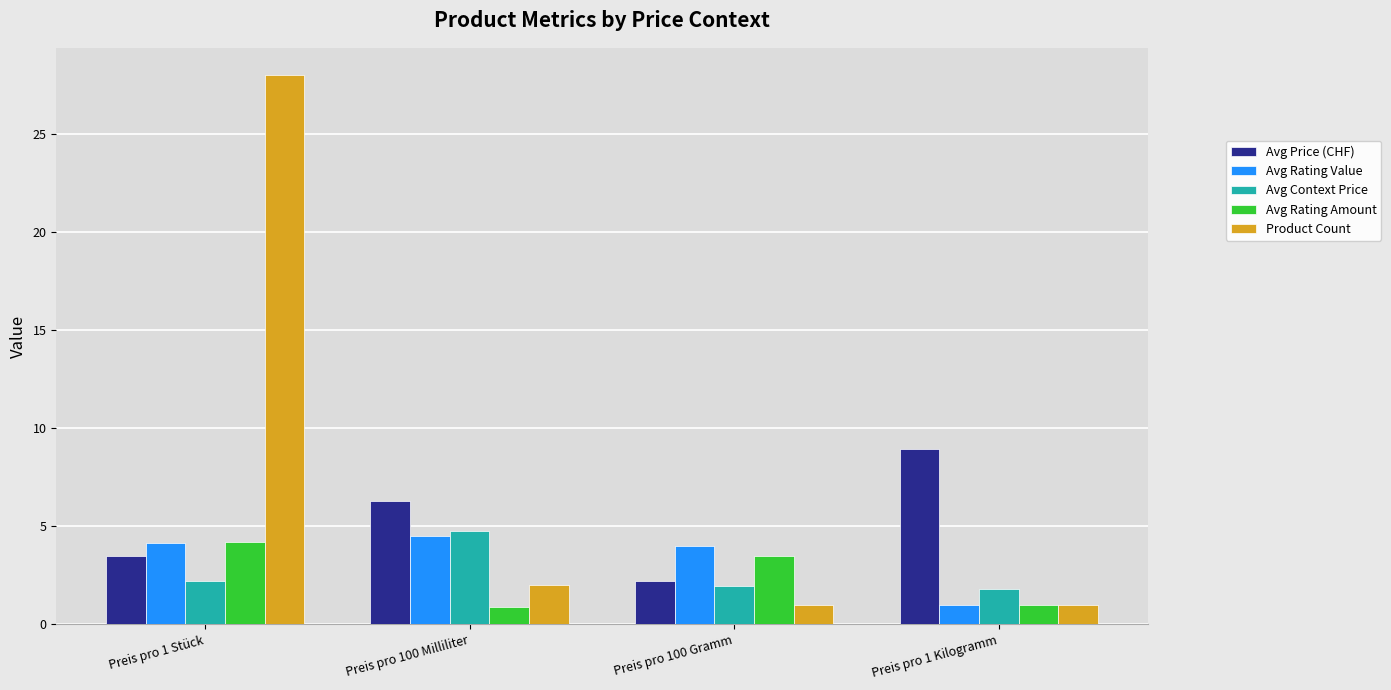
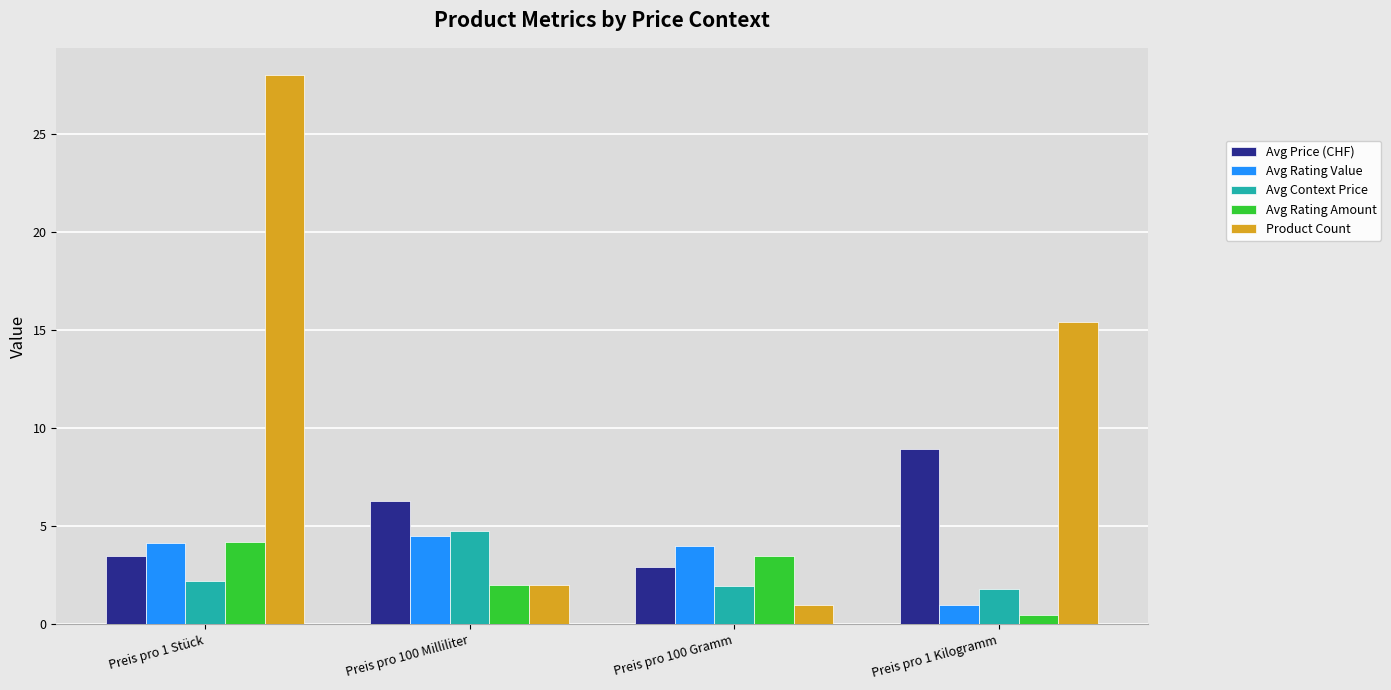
Avg Rating Amount, Preis pro 100 Milliliter: 0.9 -> 2.0
Avg Price (CHF), Preis pro 100 Gramm: 2.2 -> 3.0
Avg Rating Amount, Preis pro 1 Kilogramm: 1.0 -> 0.5
Product Count, Preis pro 1 Kilogramm: 1.0 -> 15.4
